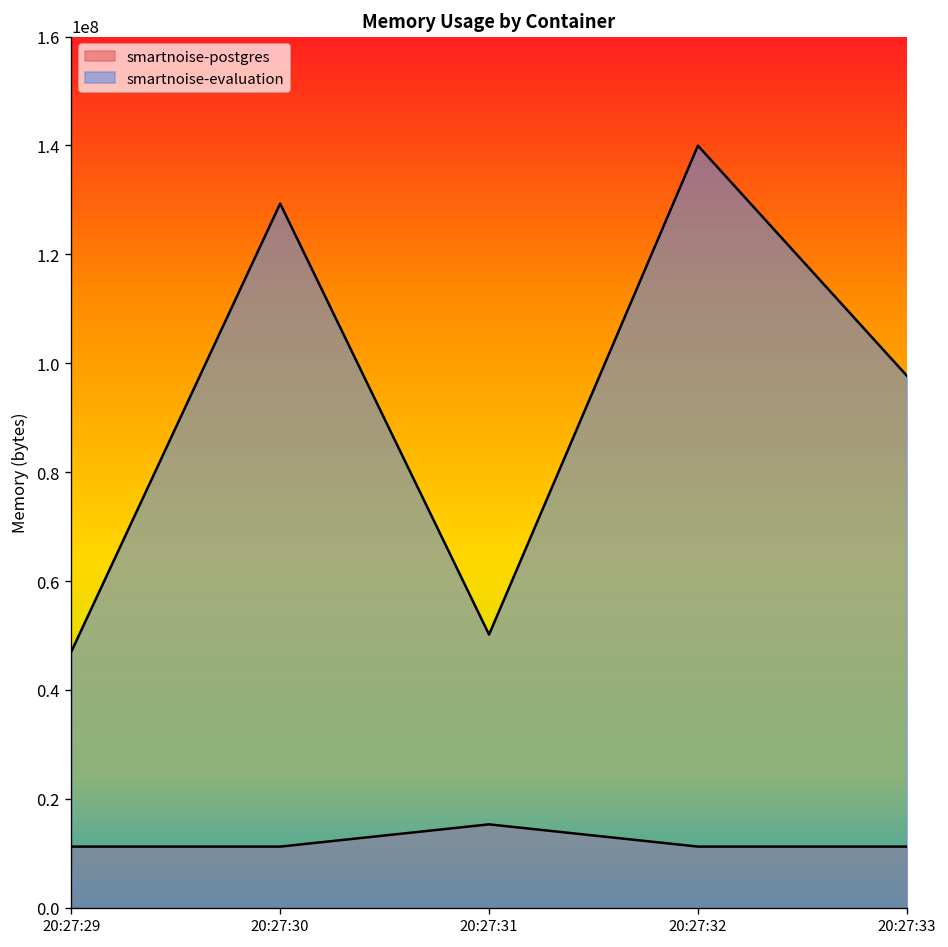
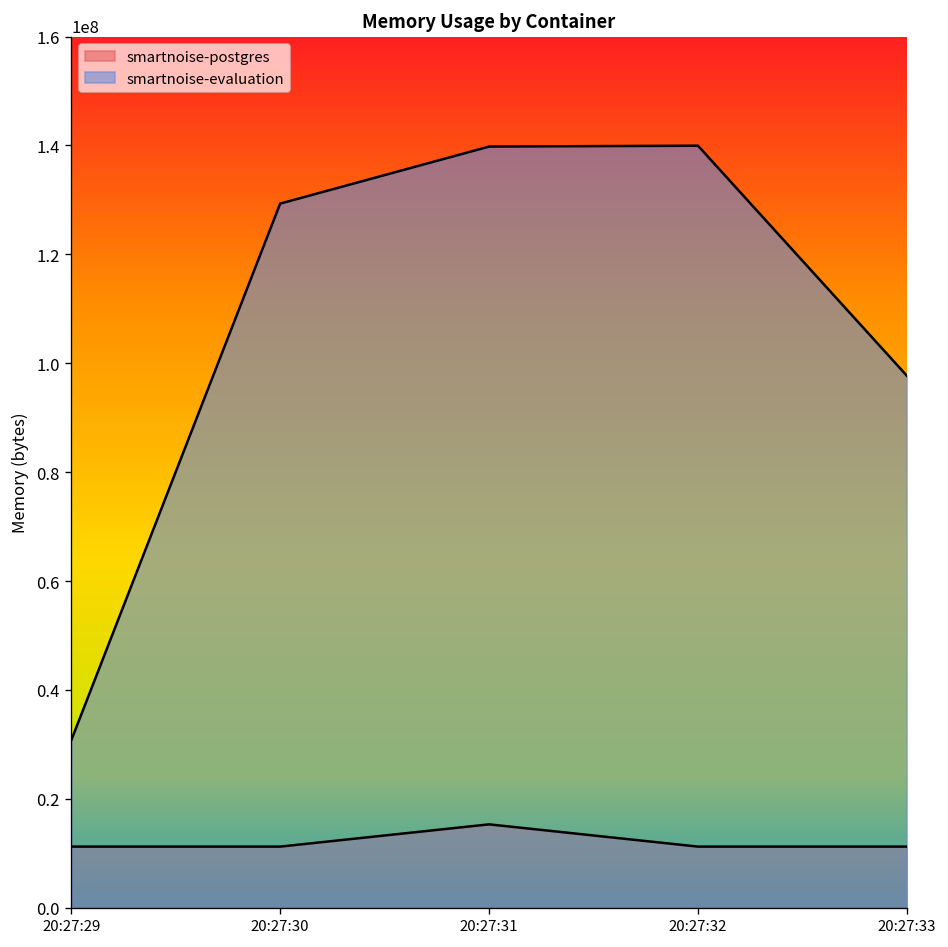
smartnoise-evaluation, 20:27:29: 47000000 -> 31000000
smartnoise-evaluation, 20:27:31: 50000000 -> 140000000
